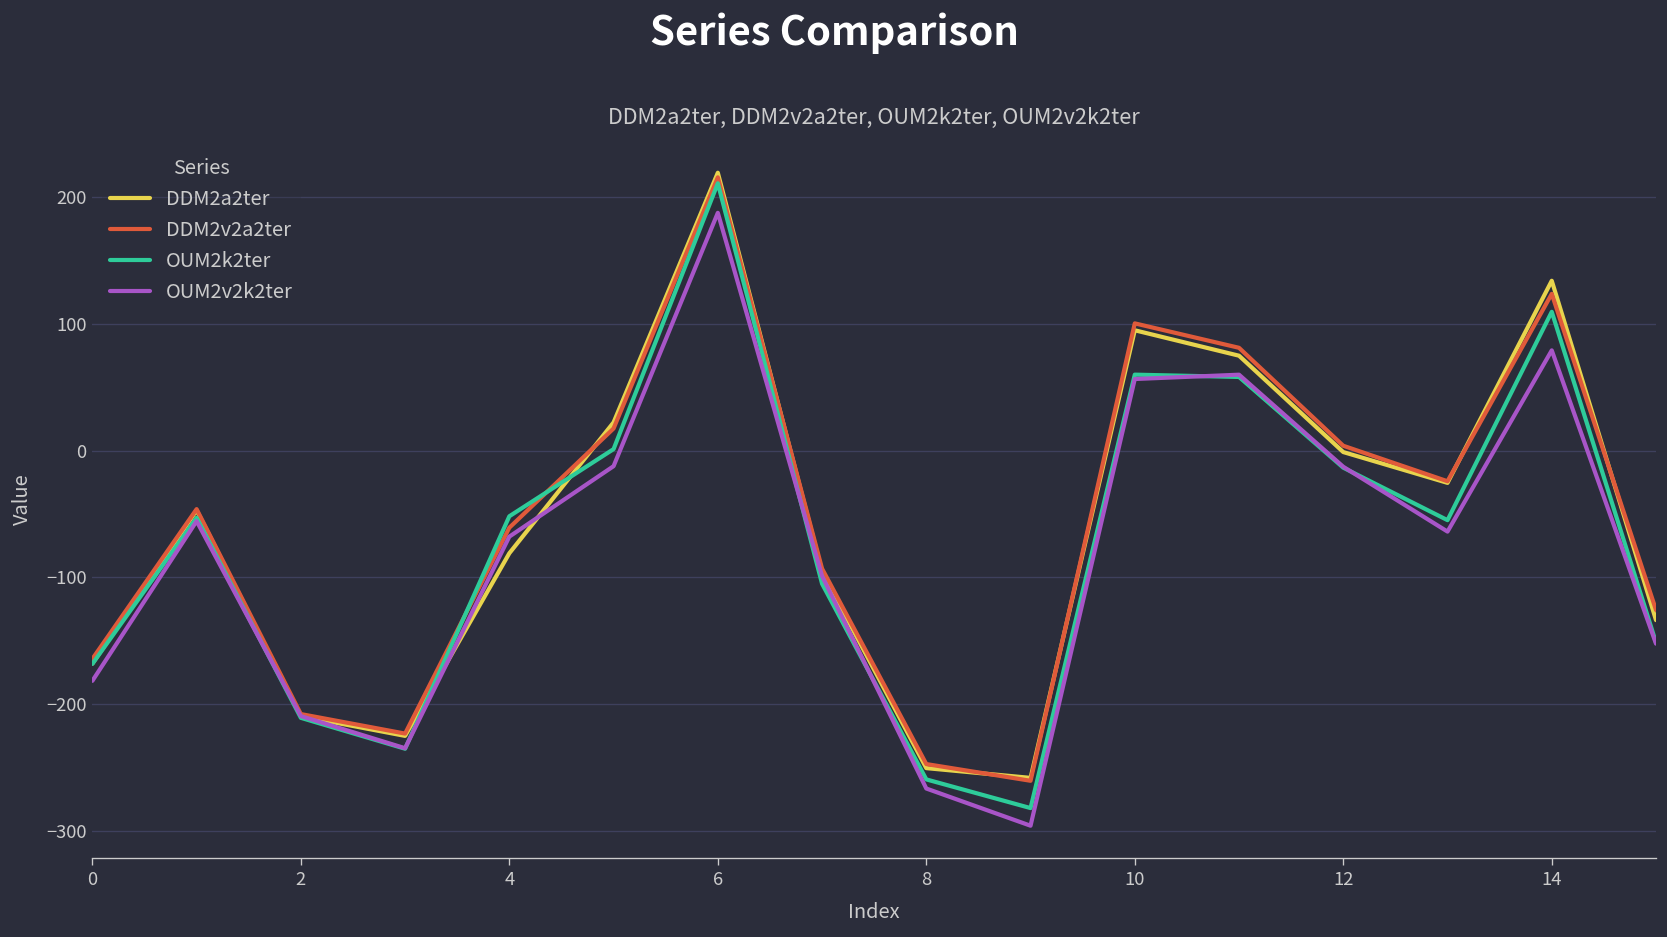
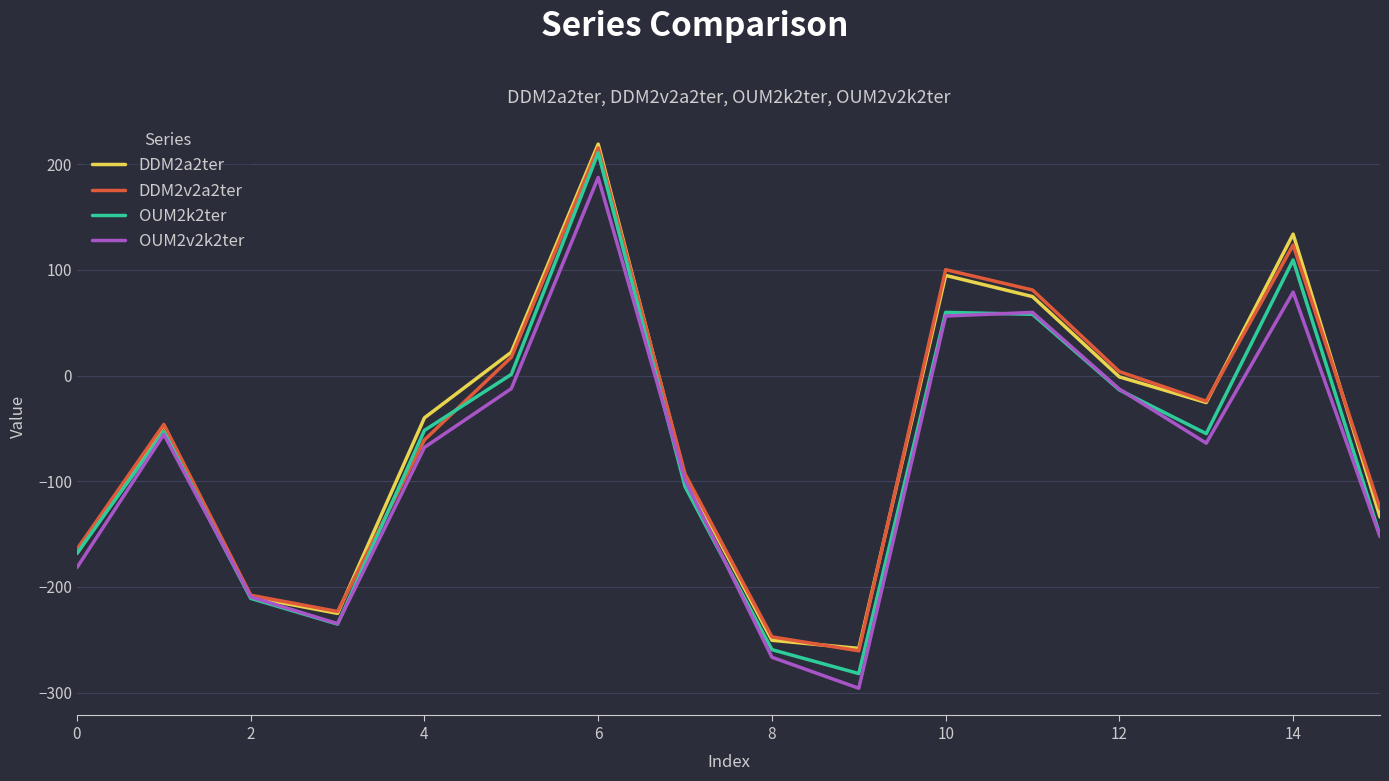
DDM2a2ter, 4: -81 -> -40
